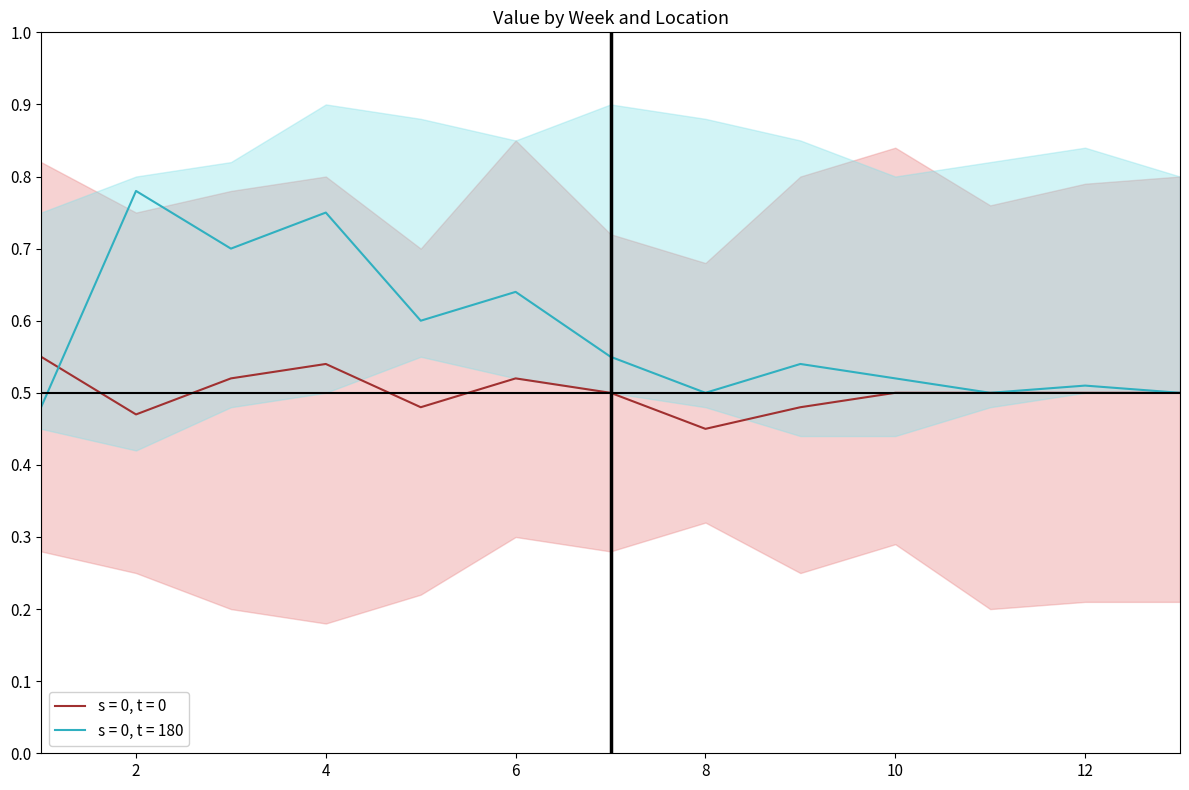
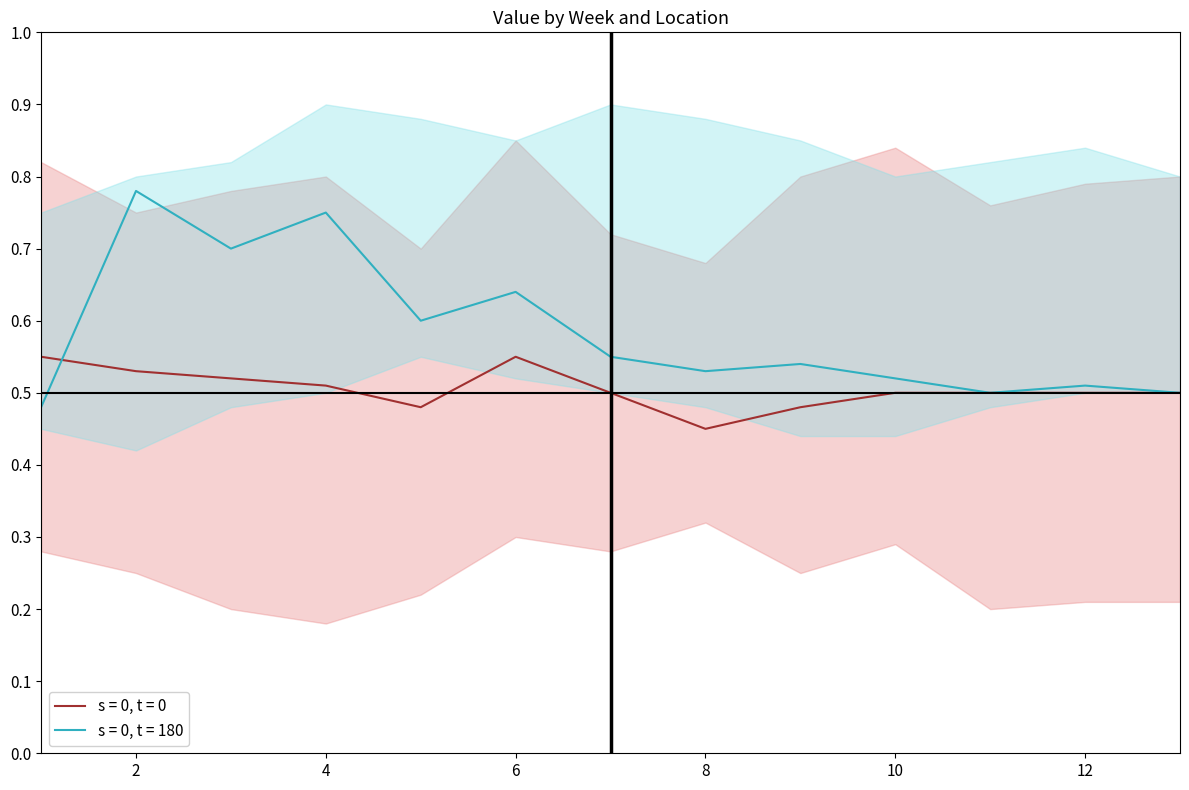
s = 0, t = 0, 2: 0.47 -> 0.53
s = 0, t = 0, 4: 0.54 -> 0.51
s = 0, t = 0, 6: 0.52 -> 0.55
s = 0, t = 180, 8: 0.50 -> 0.53
